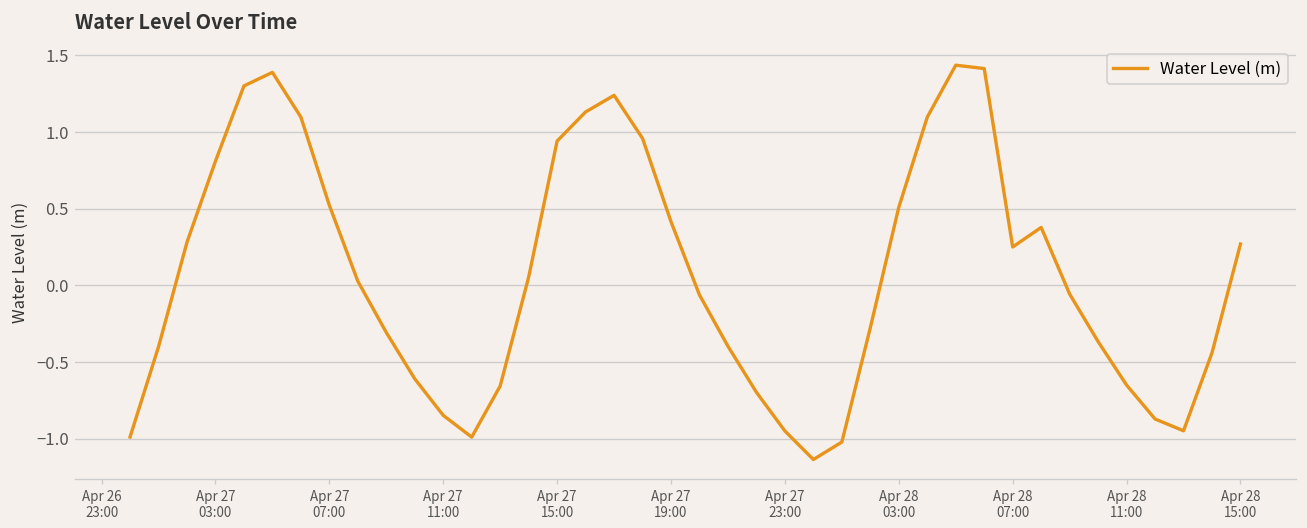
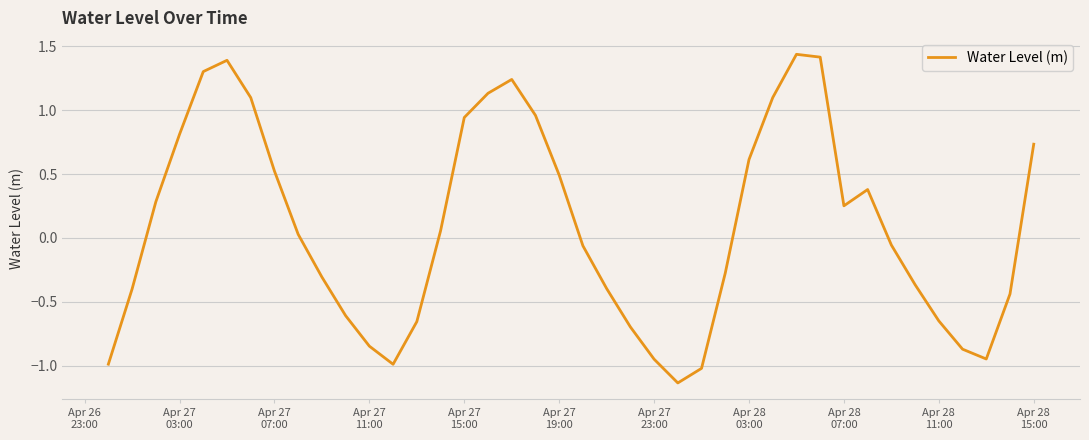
Apr 27 19:00: 0.42 -> 0.49
Apr 28 03:00: 0.51 -> 0.61
Apr 28 15:00: 0.27 -> 0.73
